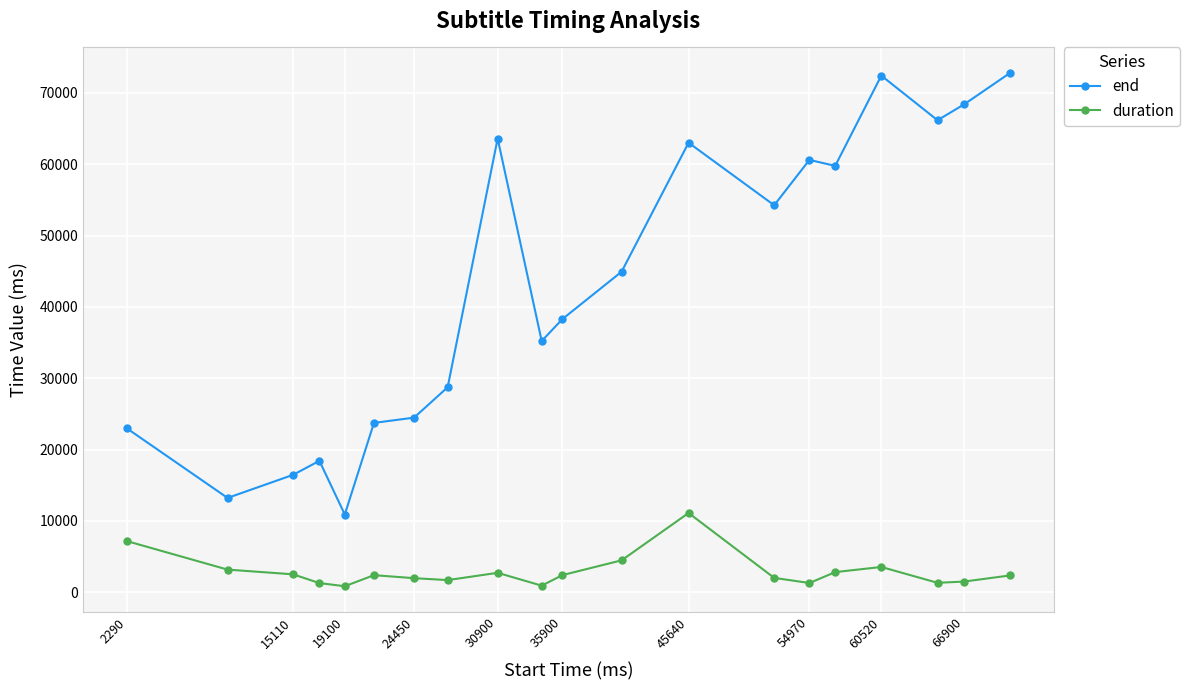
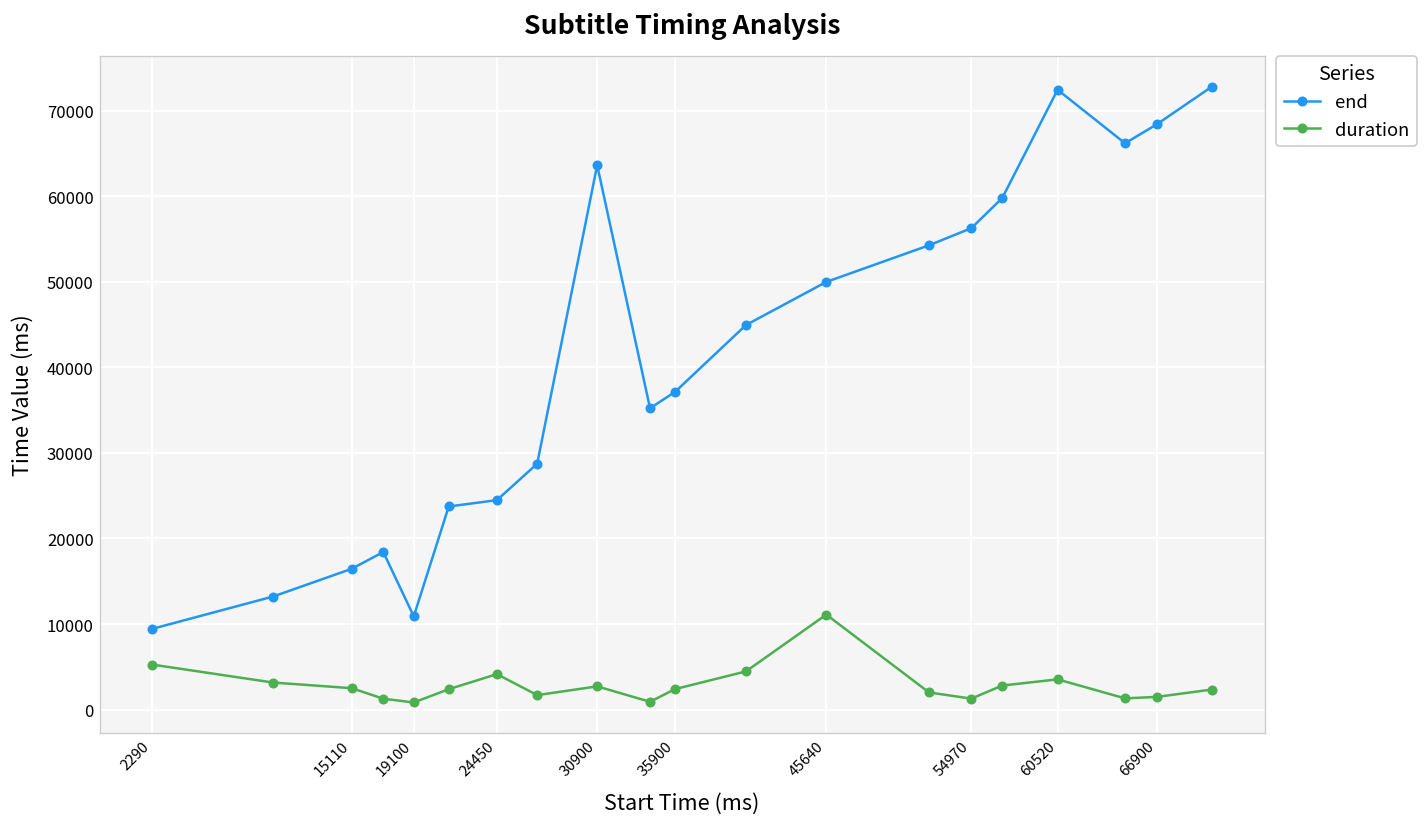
end, 2290: 23000 -> 9000
duration, 2290: 7000 -> 5000
duration, 24450: 2000 -> 4000
end, 35900: 38000 -> 37000
end, 45640: 63000 -> 50000
end, 54970: 61000 -> 56000
